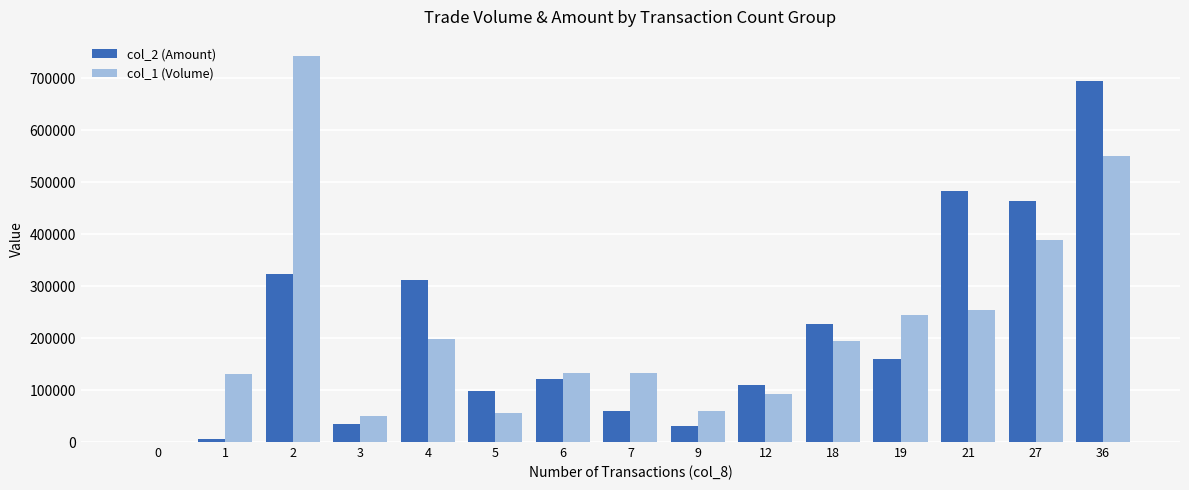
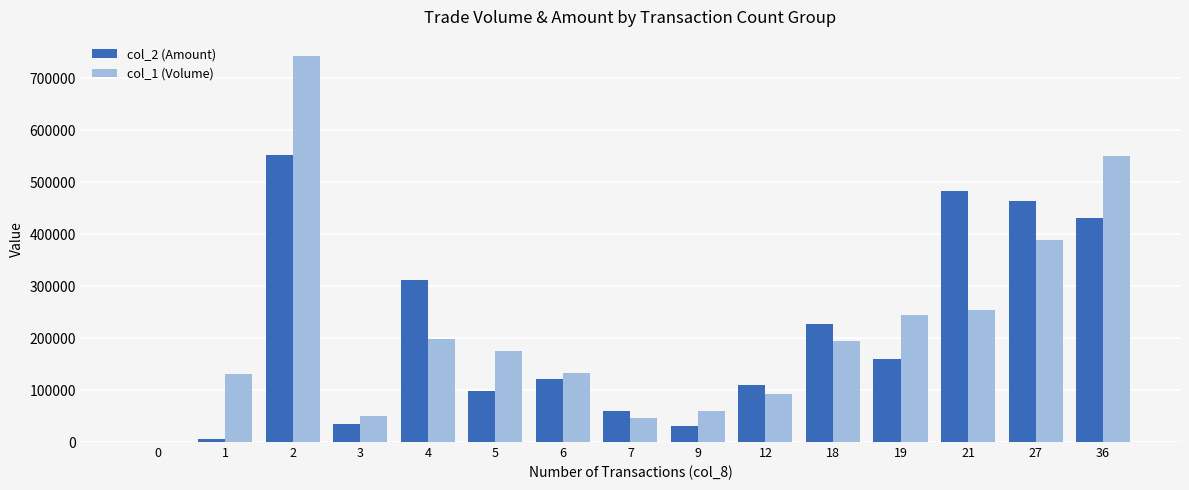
col_2 (Amount), 2: 320000 -> 550000
col_1 (Volume), 5: 60000 -> 170000
col_1 (Volume), 7: 130000 -> 50000
col_2 (Amount), 36: 690000 -> 430000
